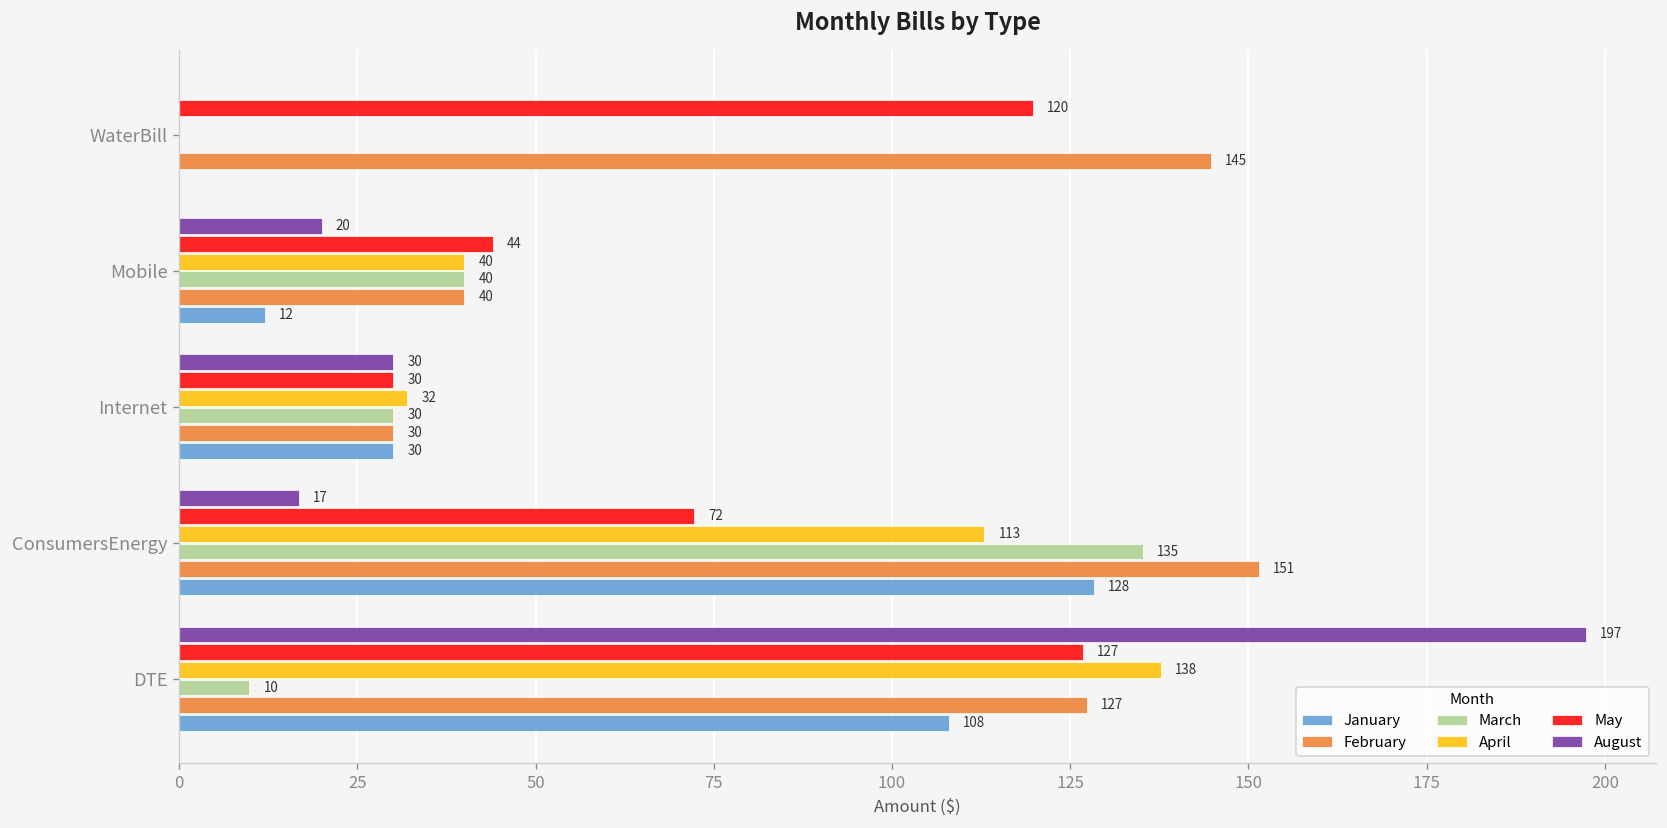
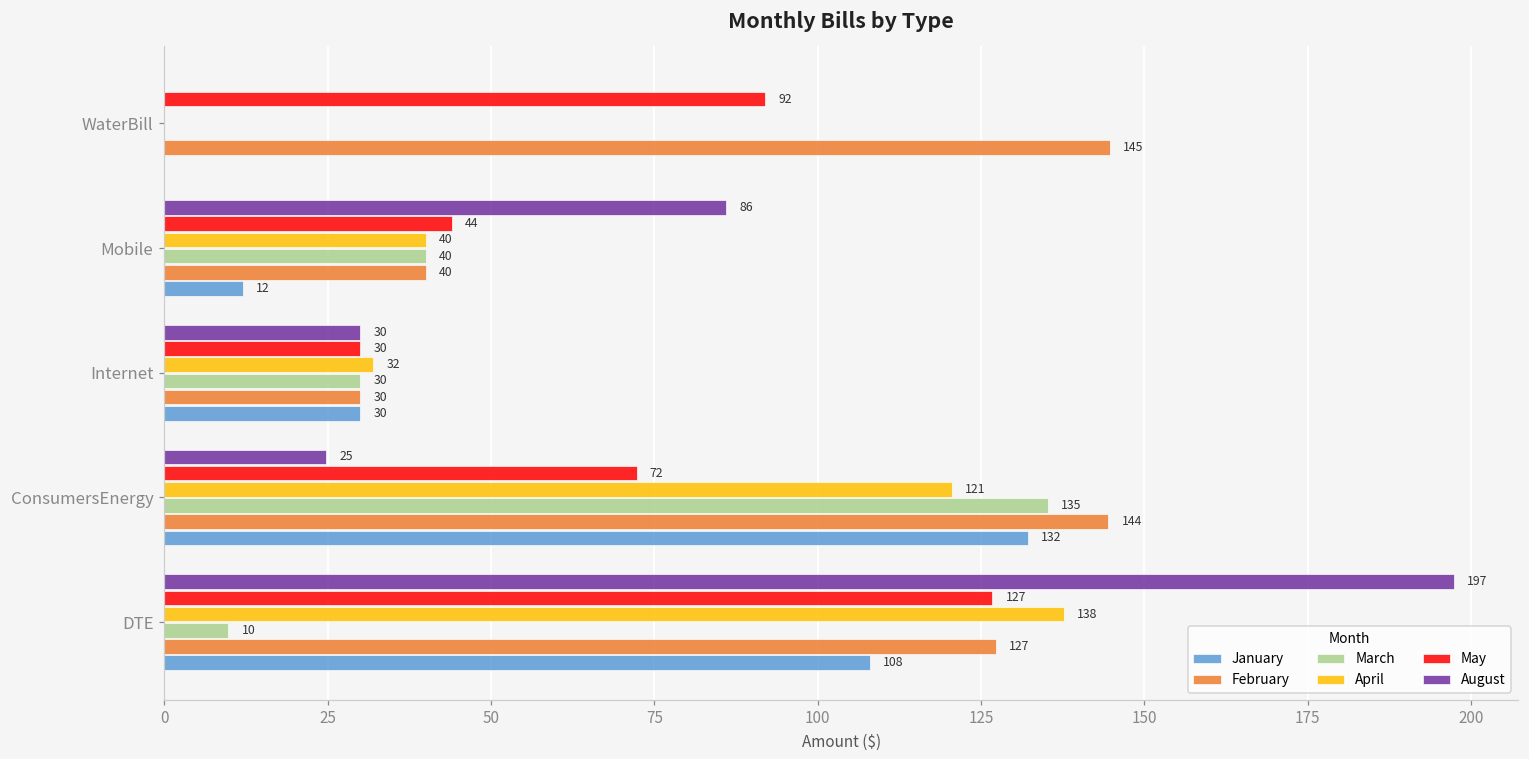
May, WaterBill: 120 -> 92
August, Mobile: 20 -> 86
August, ConsumersEnergy: 17 -> 25
April, ConsumersEnergy: 113 -> 121
February, ConsumersEnergy: 151 -> 144
January, ConsumersEnergy: 128 -> 132
